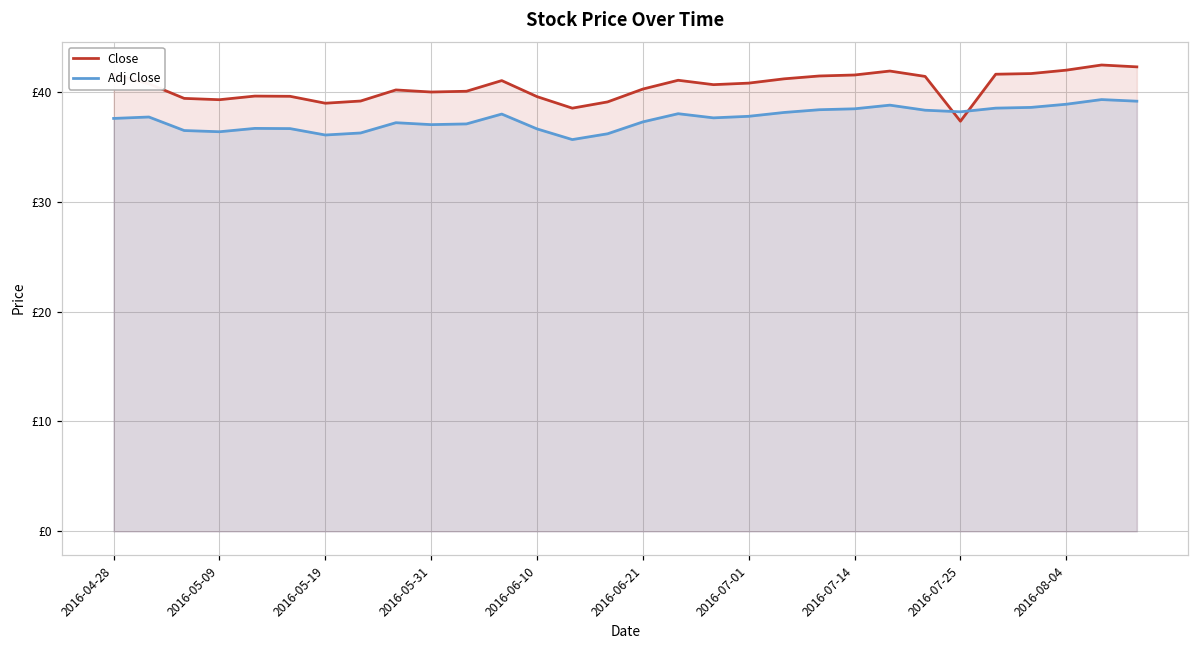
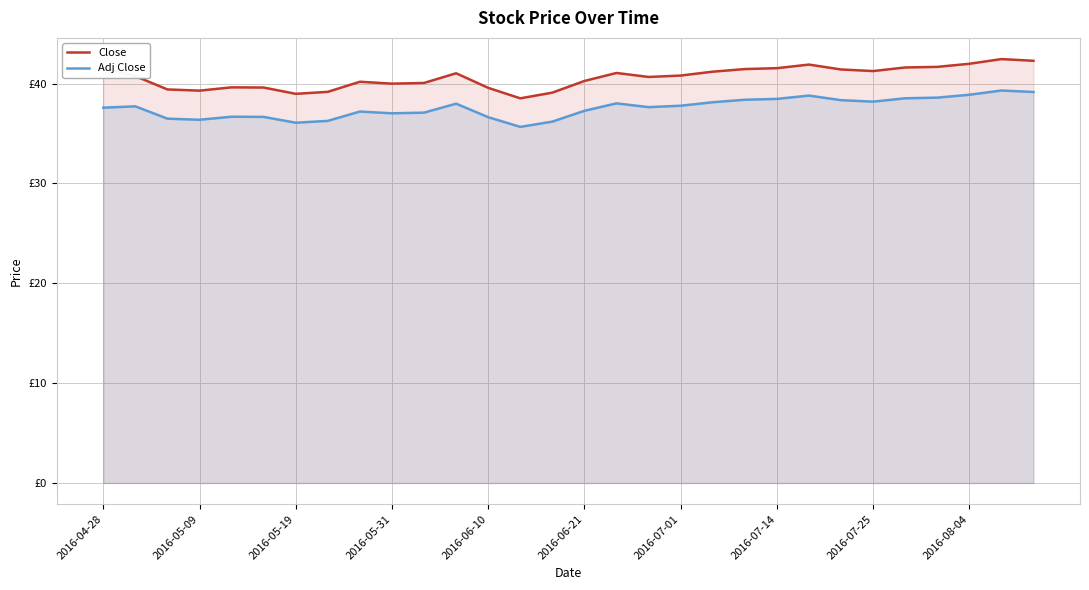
Close, 2016-07-25: £37 -> £41
